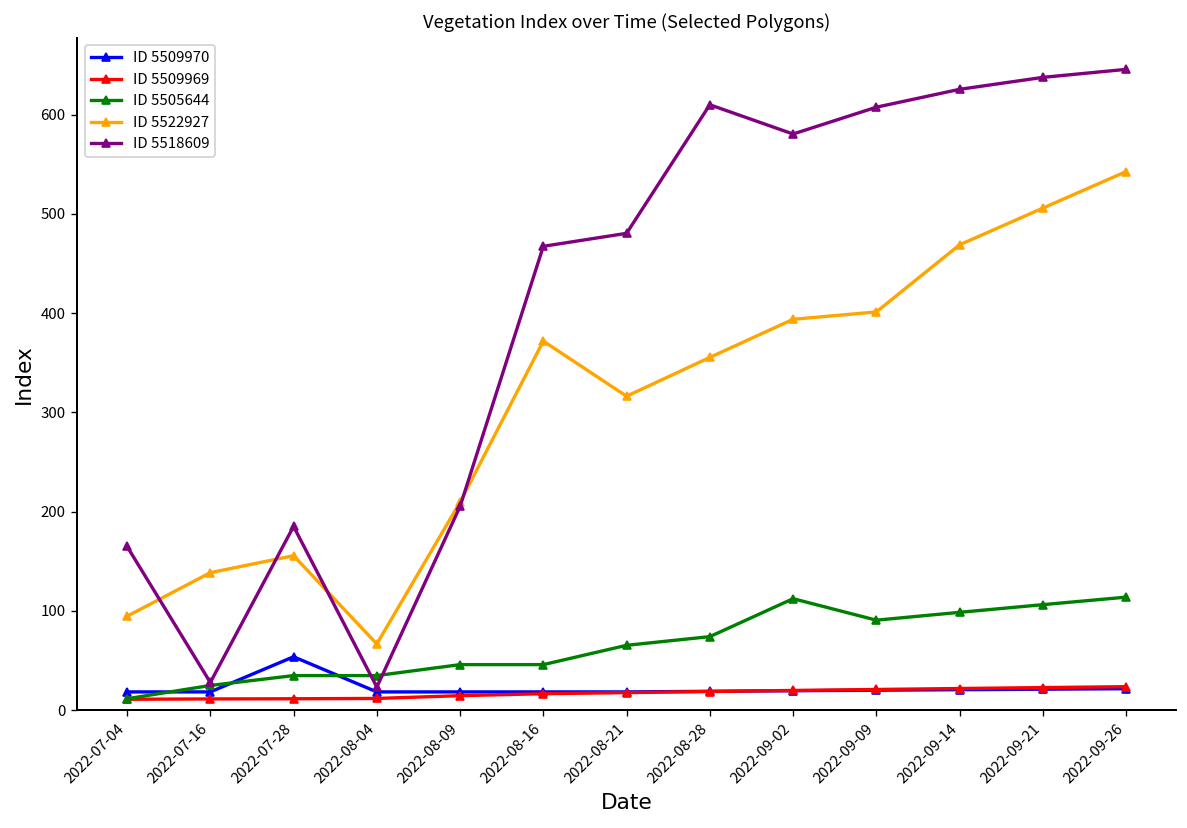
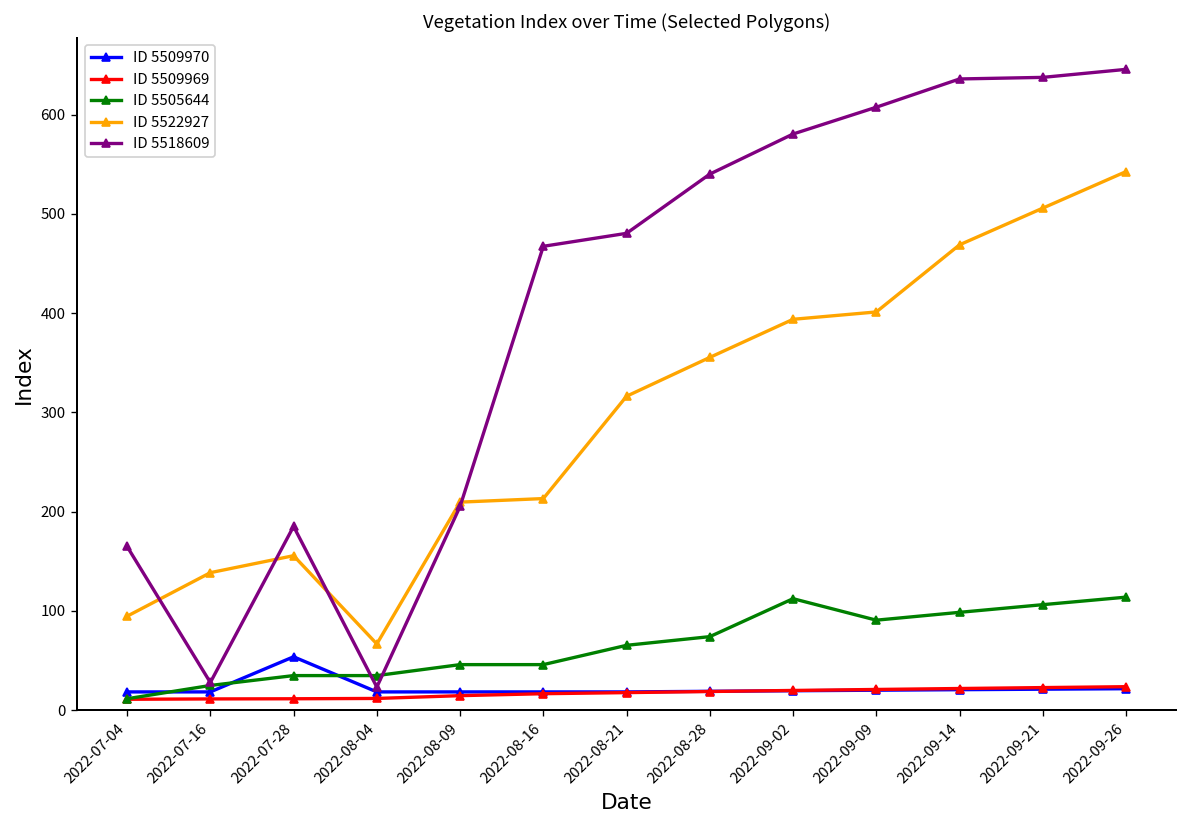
ID 5522927, 2022-08-16: 370 -> 210
ID 5518609, 2022-08-28: 610 -> 540
ID 5518609, 2022-09-14: 630 -> 640
